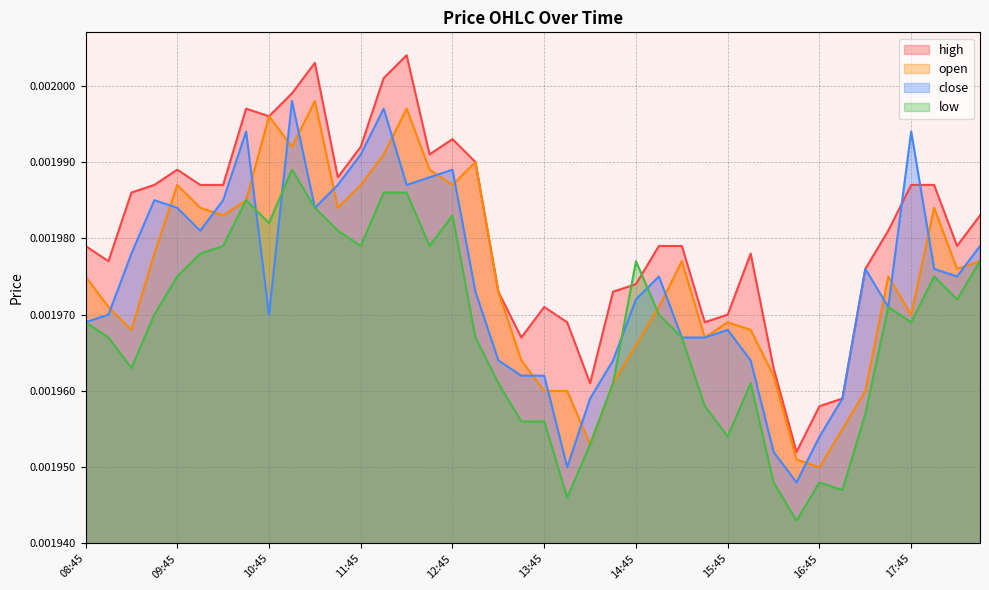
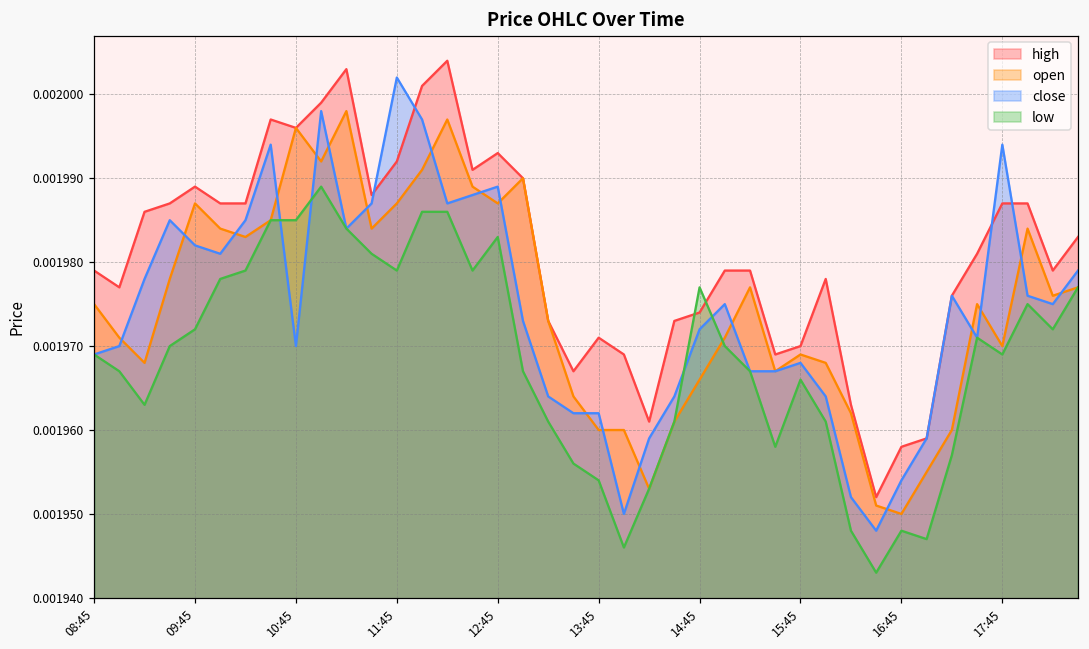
close, 09:45: 0.001984 -> 0.001982
low, 09:45: 0.001975 -> 0.001972
low, 10:45: 0.001982 -> 0.001985
close, 11:45: 0.001991 -> 0.002002
low, 13:45: 0.001956 -> 0.001954
low, 15:45: 0.001954 -> 0.001966
